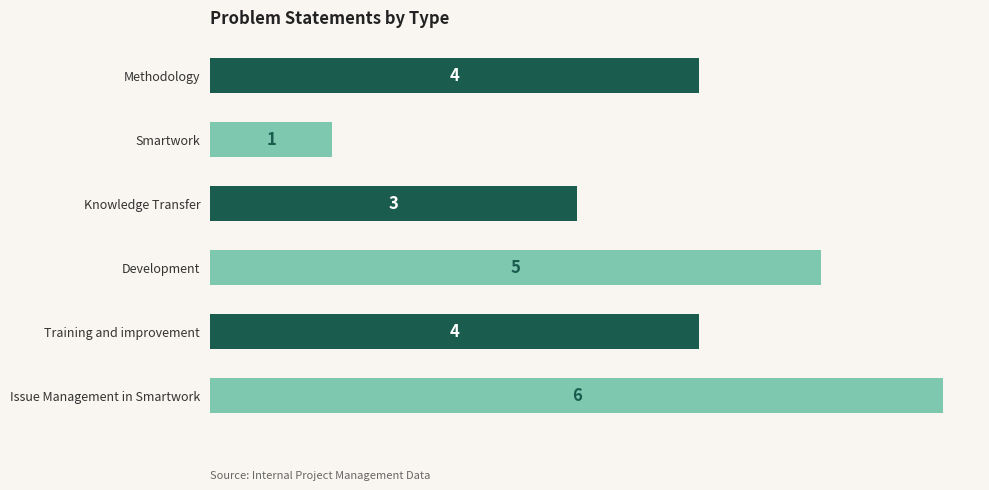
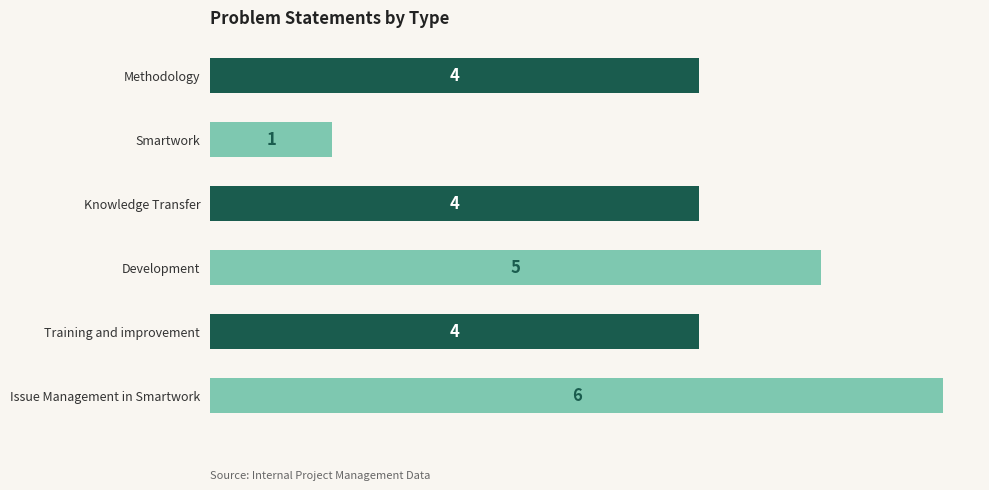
Knowledge Transfer: 3 -> 4
